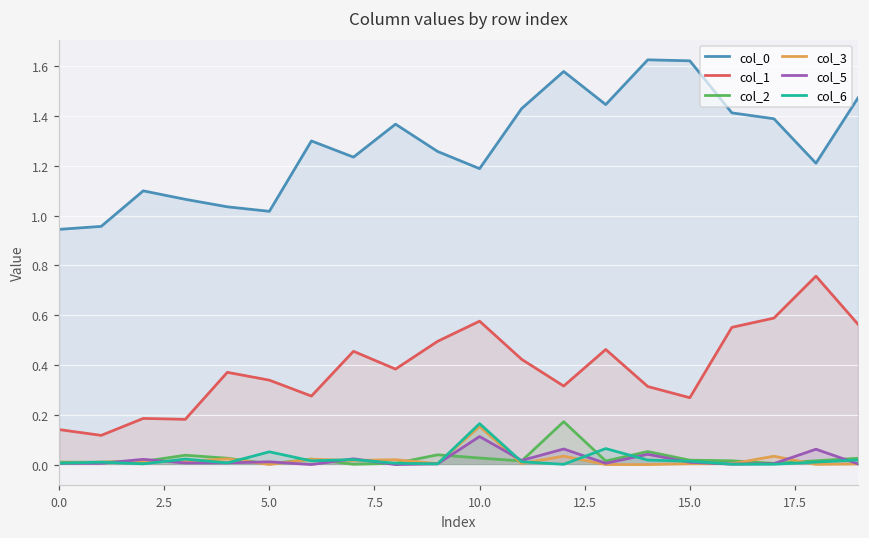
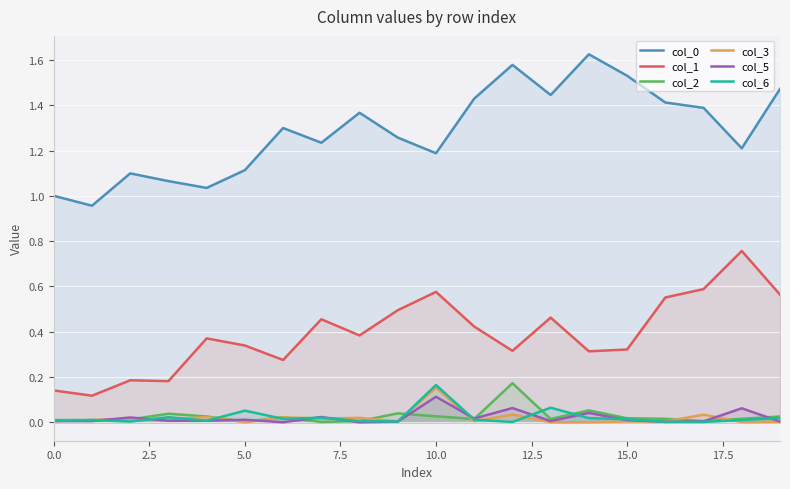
col_0, 0.0: 0.94 -> 1.00
col_0, 5.0: 1.02 -> 1.11
col_0, 15.0: 1.62 -> 1.53
col_1, 15.0: 0.27 -> 0.32
